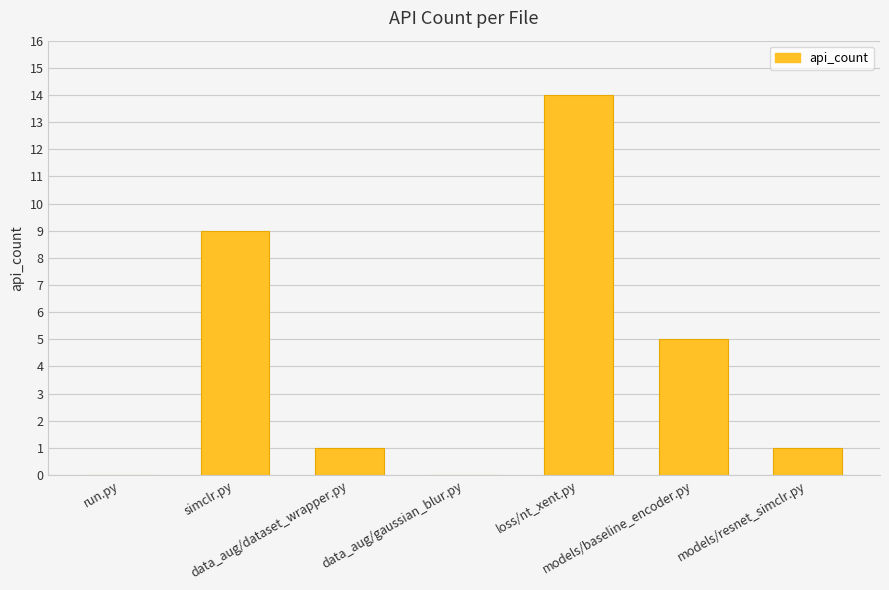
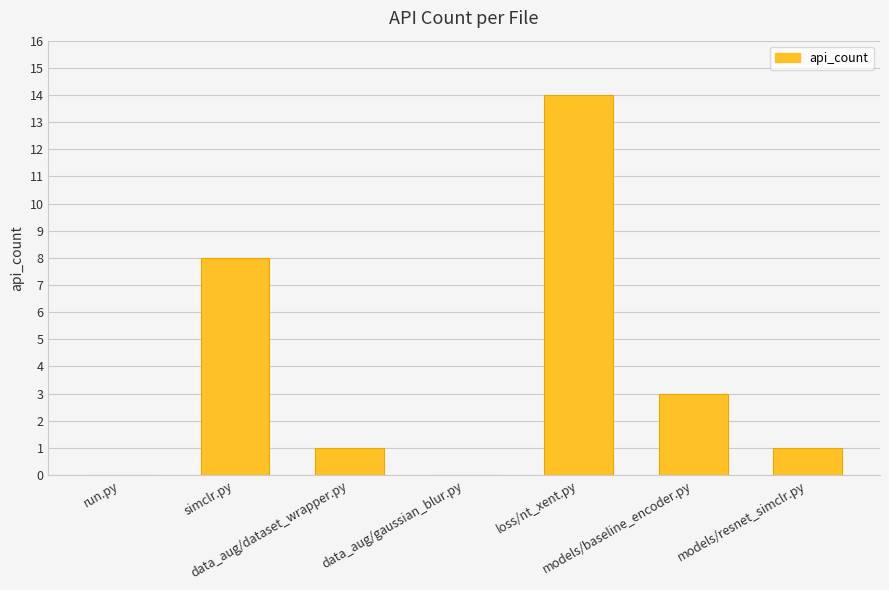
simclr.py: 9 -> 8
models/baseline_encoder.py: 5 -> 3
